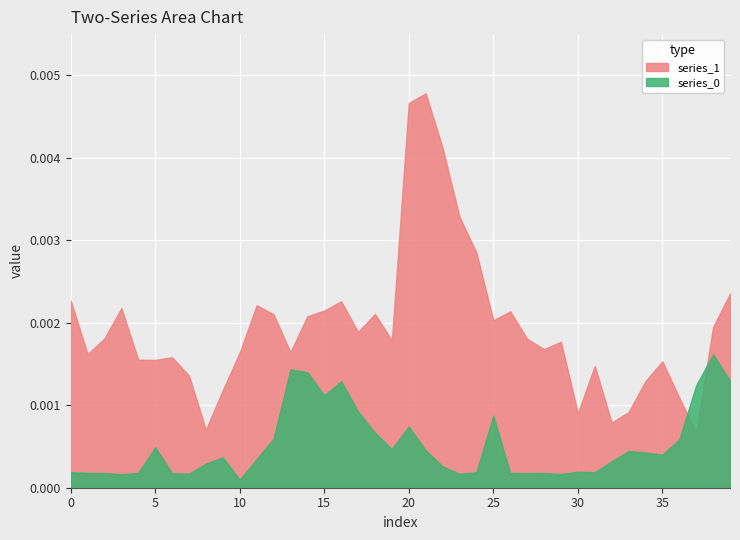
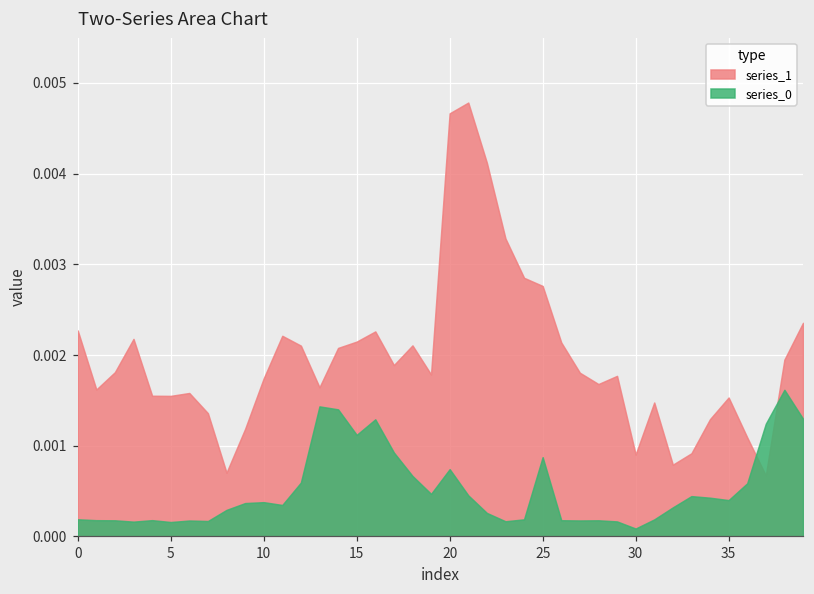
series_0, 5: 0.0005 -> 0.0002
series_1, 10: 0.0016 -> 0.0017
series_0, 10: 0.0001 -> 0.0004
series_1, 25: 0.0020 -> 0.0028
series_0, 30: 0.0002 -> 0.0001
